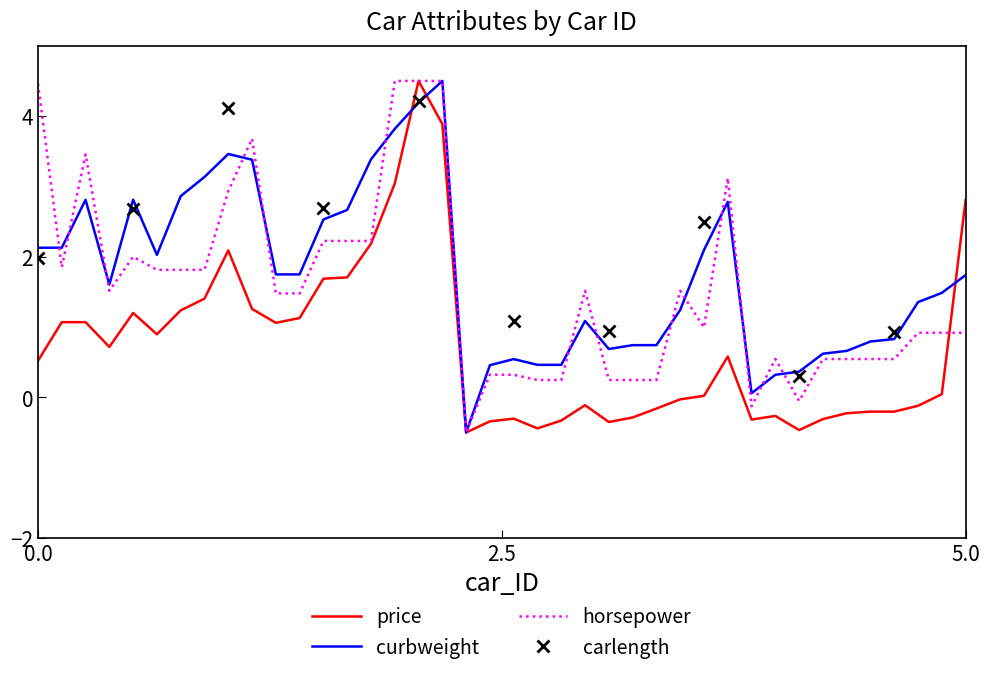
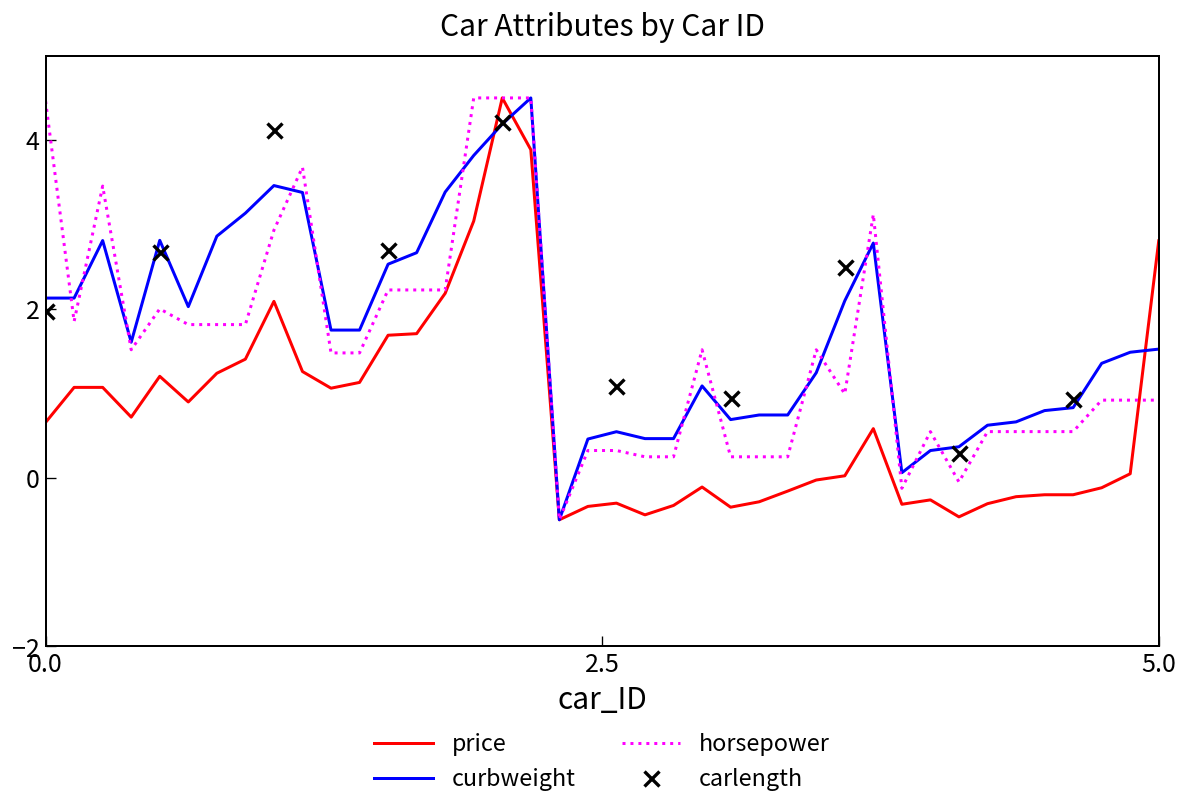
price, 0.0: 0.5 -> 0.7
curbweight, 5.0: 1.7 -> 1.5
